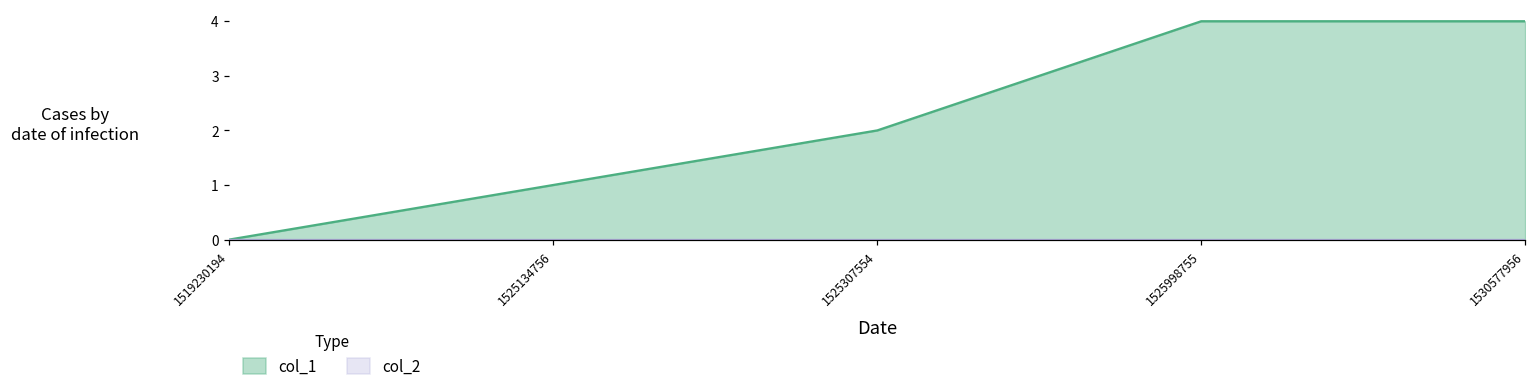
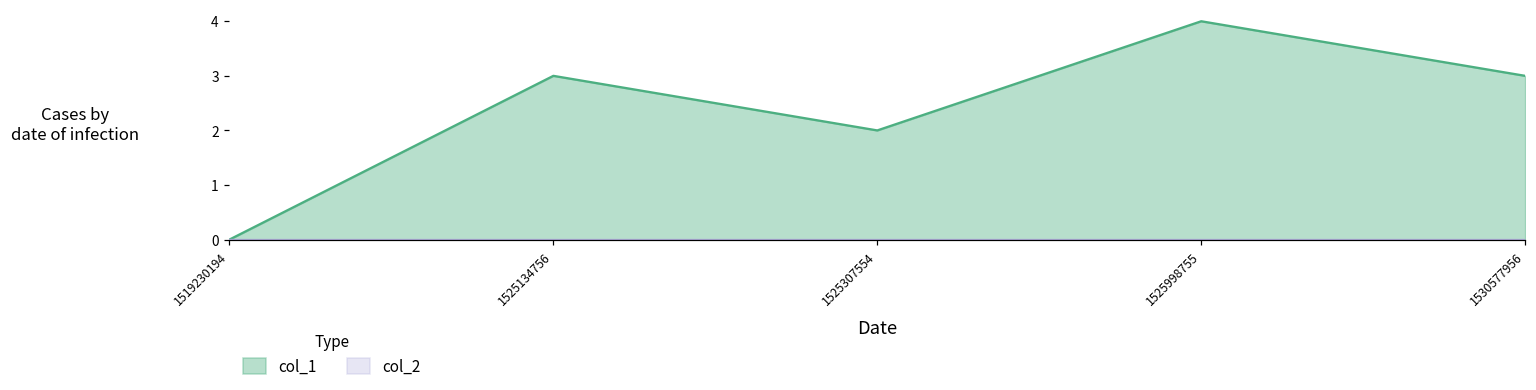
col_1, 1525134756: 1 -> 3
col_1, 1530577956: 4 -> 3
